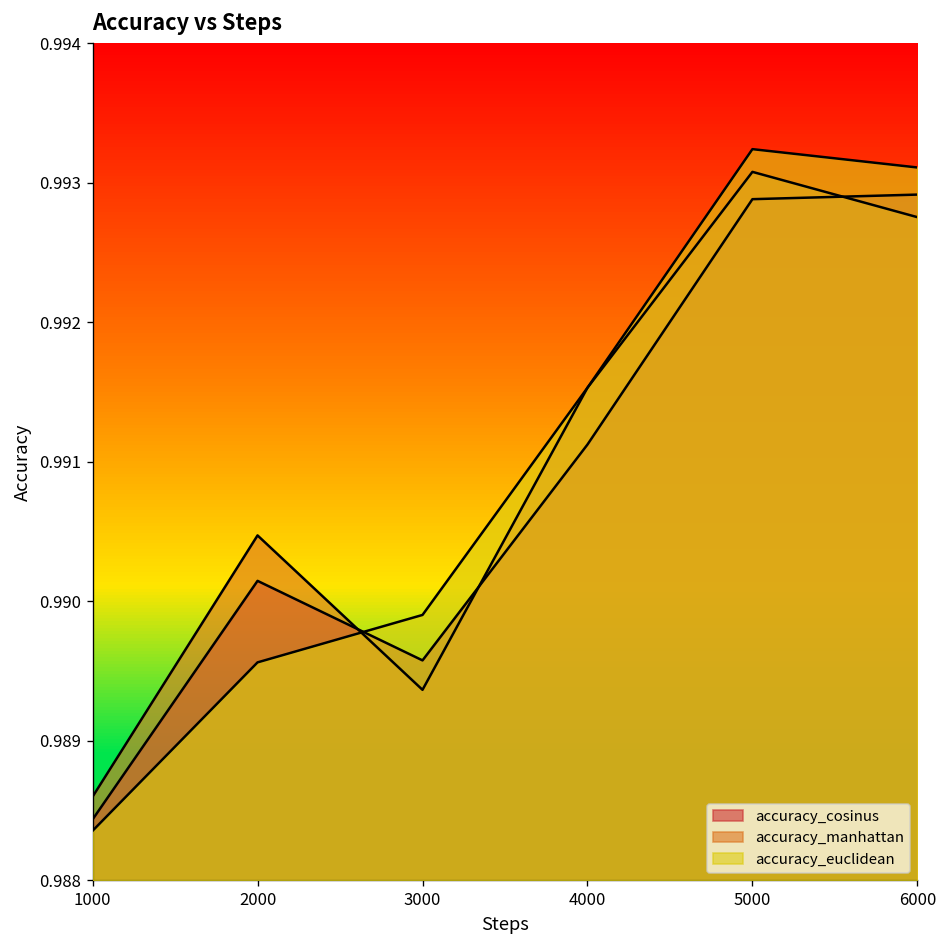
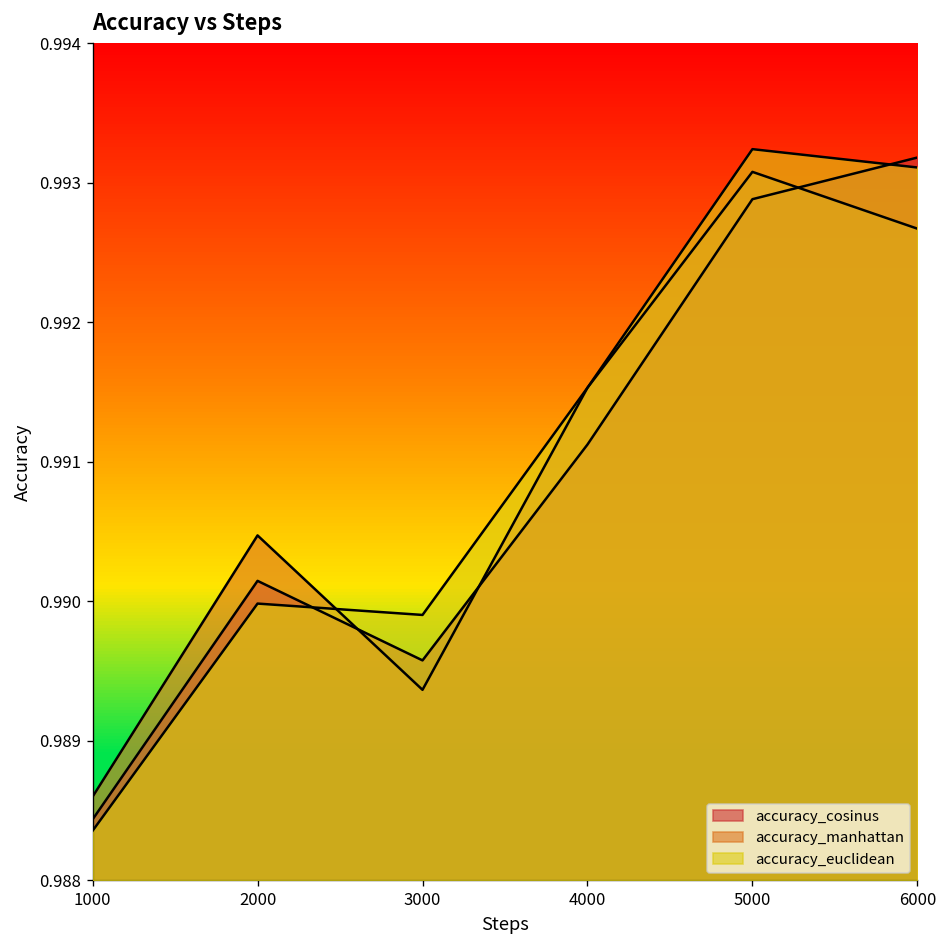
accuracy_euclidean, 2000: 0.98956 -> 0.98998
accuracy_cosinus, 6000: 0.99292 -> 0.99318
accuracy_manhattan, 6000: 0.99275 -> 0.99267
